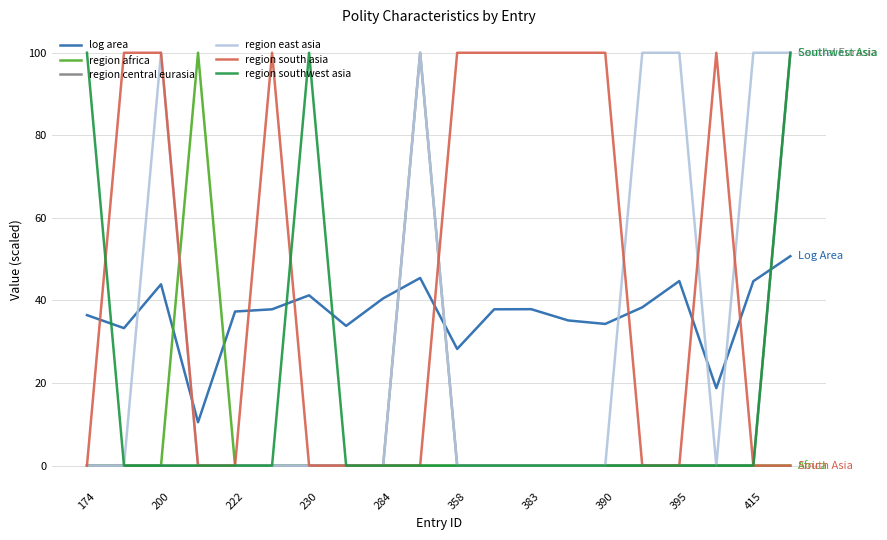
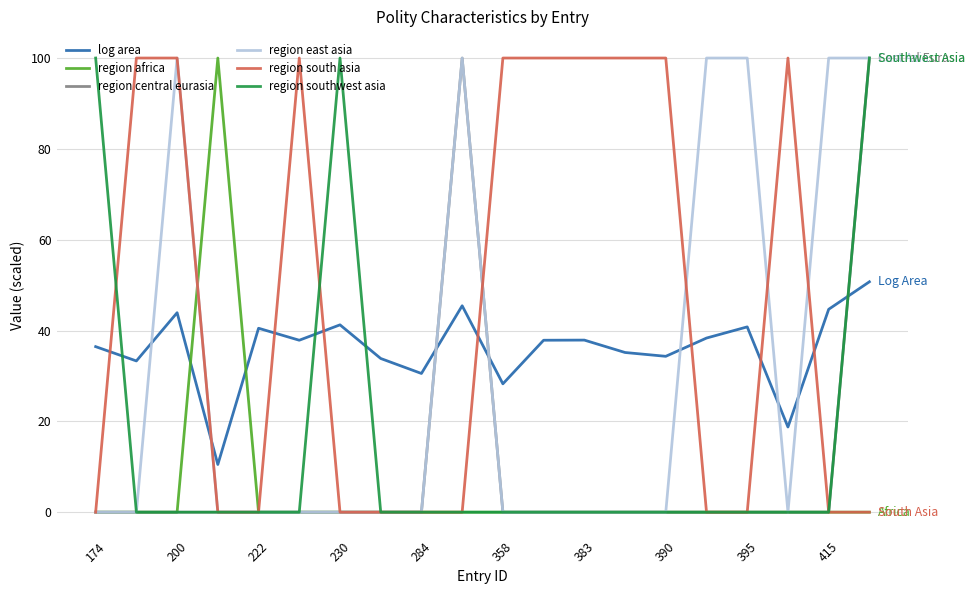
log area, 222: 37 -> 41
log area, 284: 41 -> 31
log area, 395: 45 -> 41
